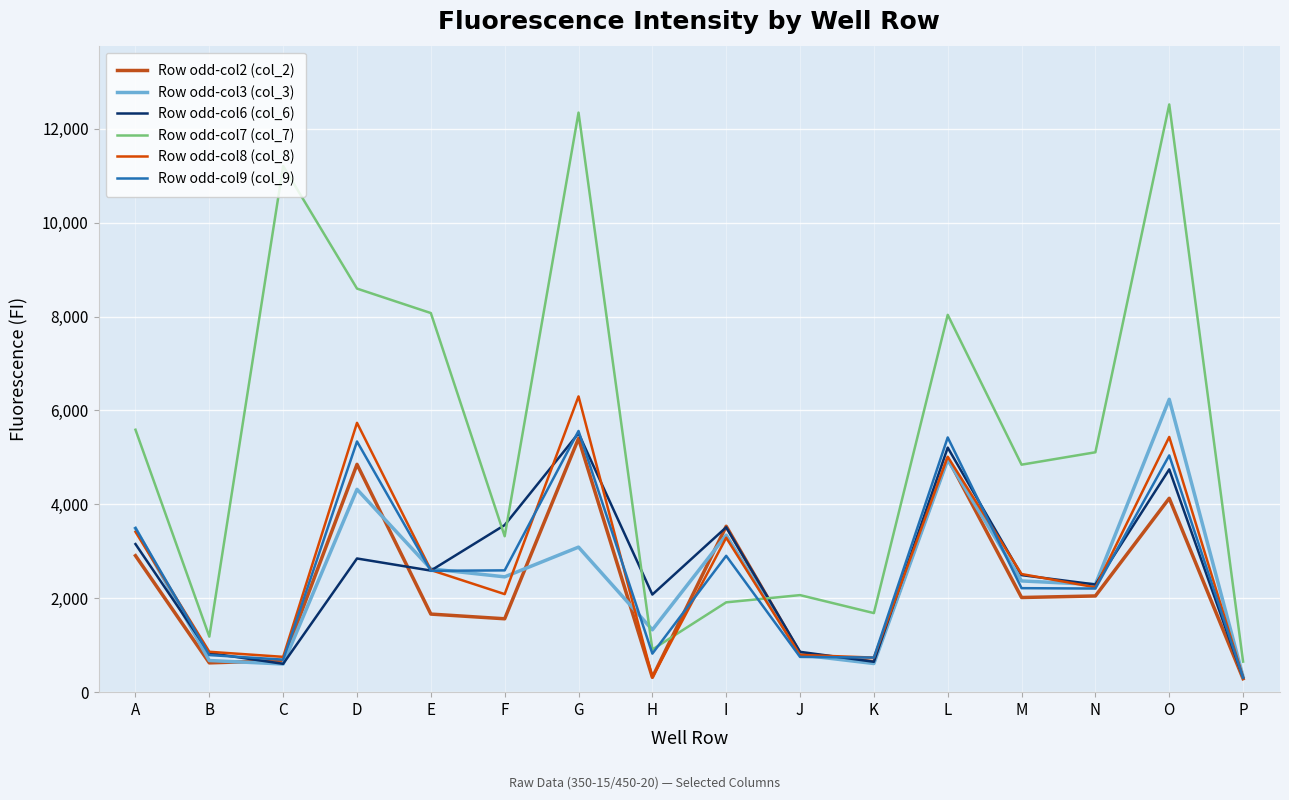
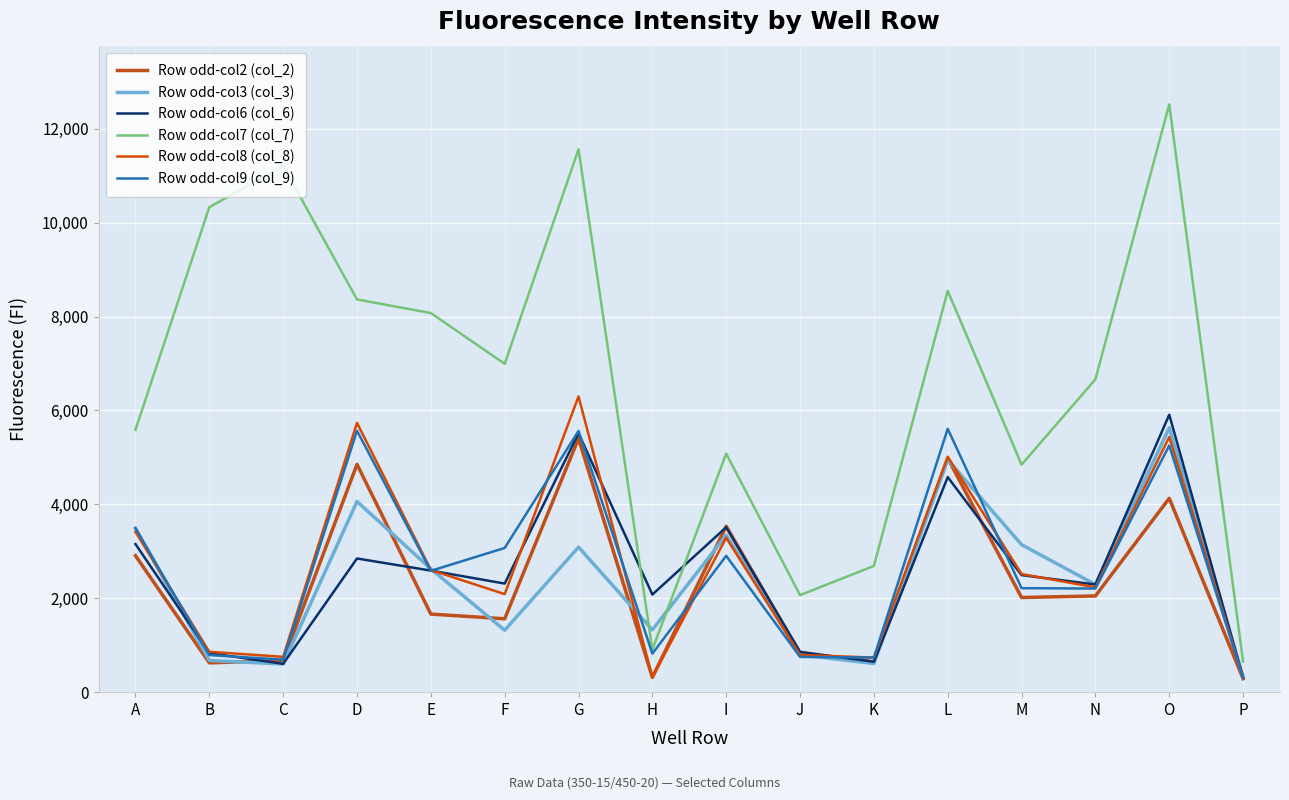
Row odd-col7 (col_7), B: 1,200 -> 10,300
Row odd-col3 (col_3), D: 4,300 -> 4,100
Row odd-col7 (col_7), D: 8,600 -> 8,400
Row odd-col9 (col_9), D: 5,300 -> 5,600
Row odd-col3 (col_3), F: 2,500 -> 1,300
Row odd-col6 (col_6), F: 3,600 -> 2,300
Row odd-col7 (col_7), F: 3,300 -> 7,000
Row odd-col9 (col_9), F: 2,600 -> 3,100
Row odd-col7 (col_7), G: 12,300 -> 11,600
Row odd-col7 (col_7), I: 1,900 -> 5,100
Row odd-col7 (col_7), K: 1,700 -> 2,700
Row odd-col6 (col_6), L: 5,200 -> 4,600
Row odd-col7 (col_7), L: 8,000 -> 8,500
Row odd-col9 (col_9), L: 5,400 -> 5,600
Row odd-col3 (col_3), M: 2,400 -> 3,100
Row odd-col7 (col_7), N: 5,100 -> 6,700
Row odd-col3 (col_3), O: 6,200 -> 5,600
Row odd-col6 (col_6), O: 4,700 -> 5,900
Row odd-col9 (col_9), O: 5,000 -> 5,300
